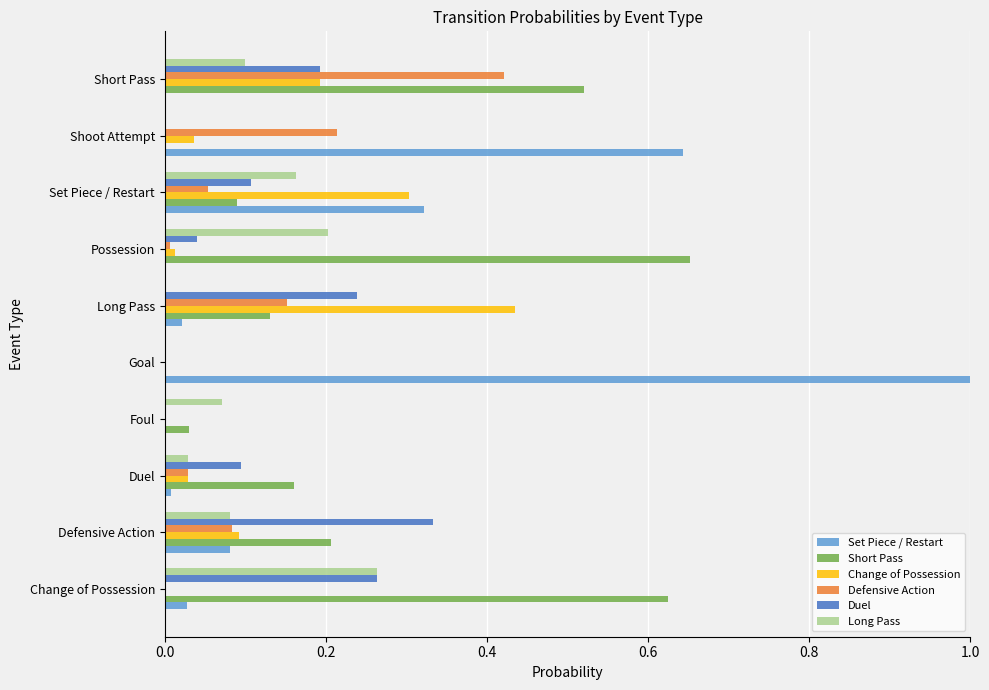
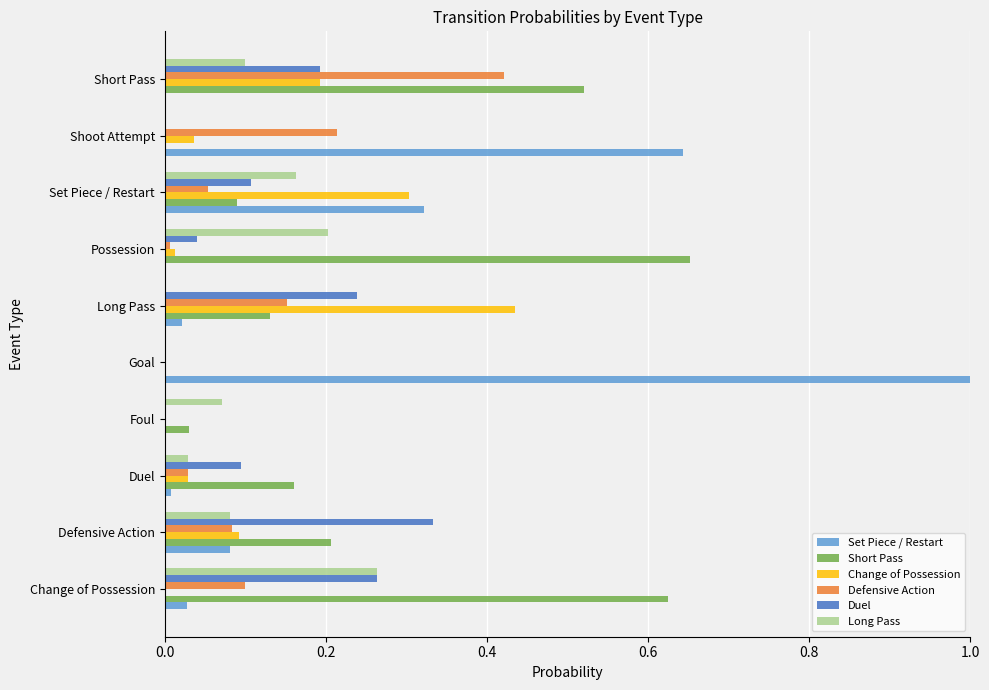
Defensive Action, Change of Possession: 0.0 -> 0.1
